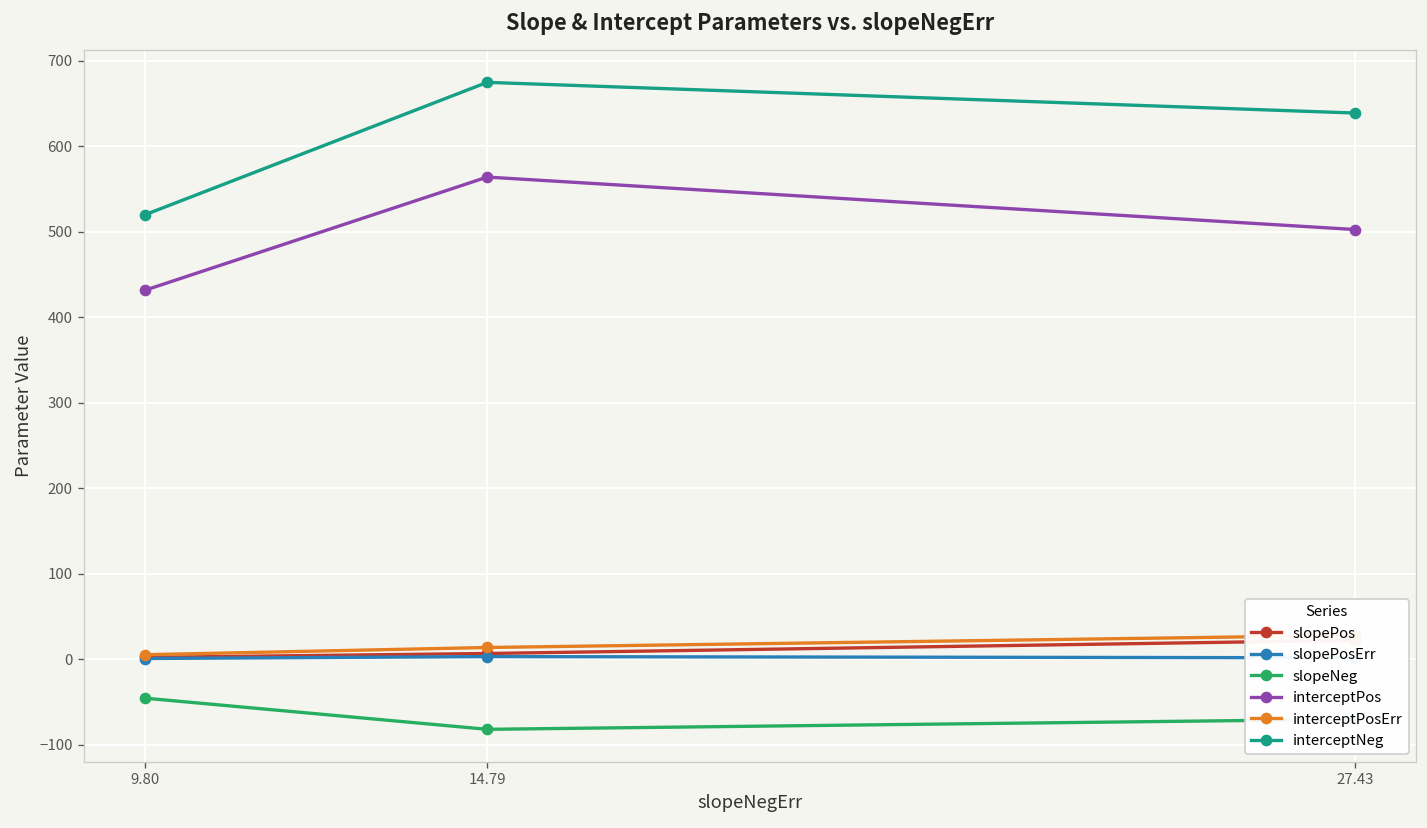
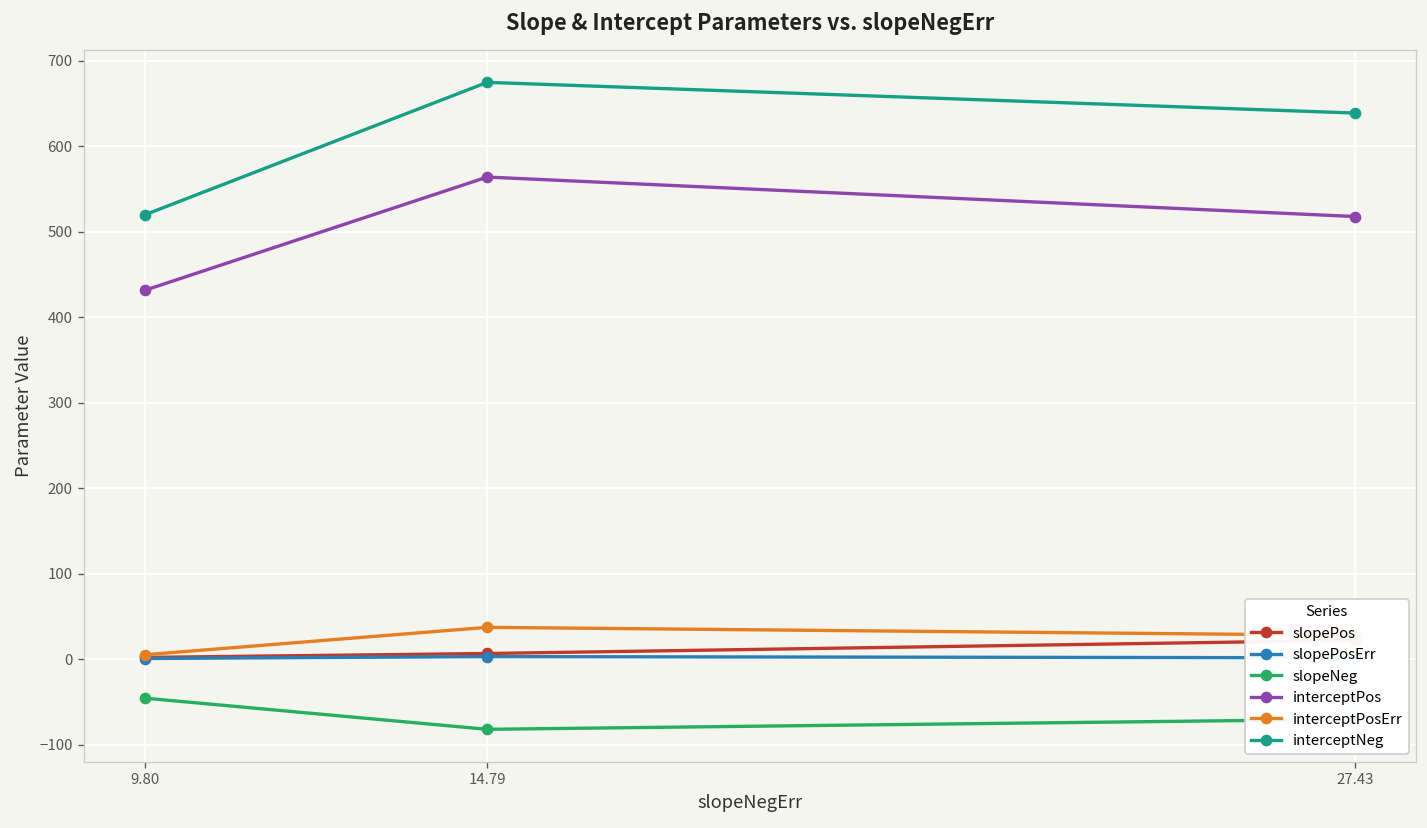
interceptPosErr, 14.79: 10 -> 40
interceptPos, 27.43: 500 -> 520
